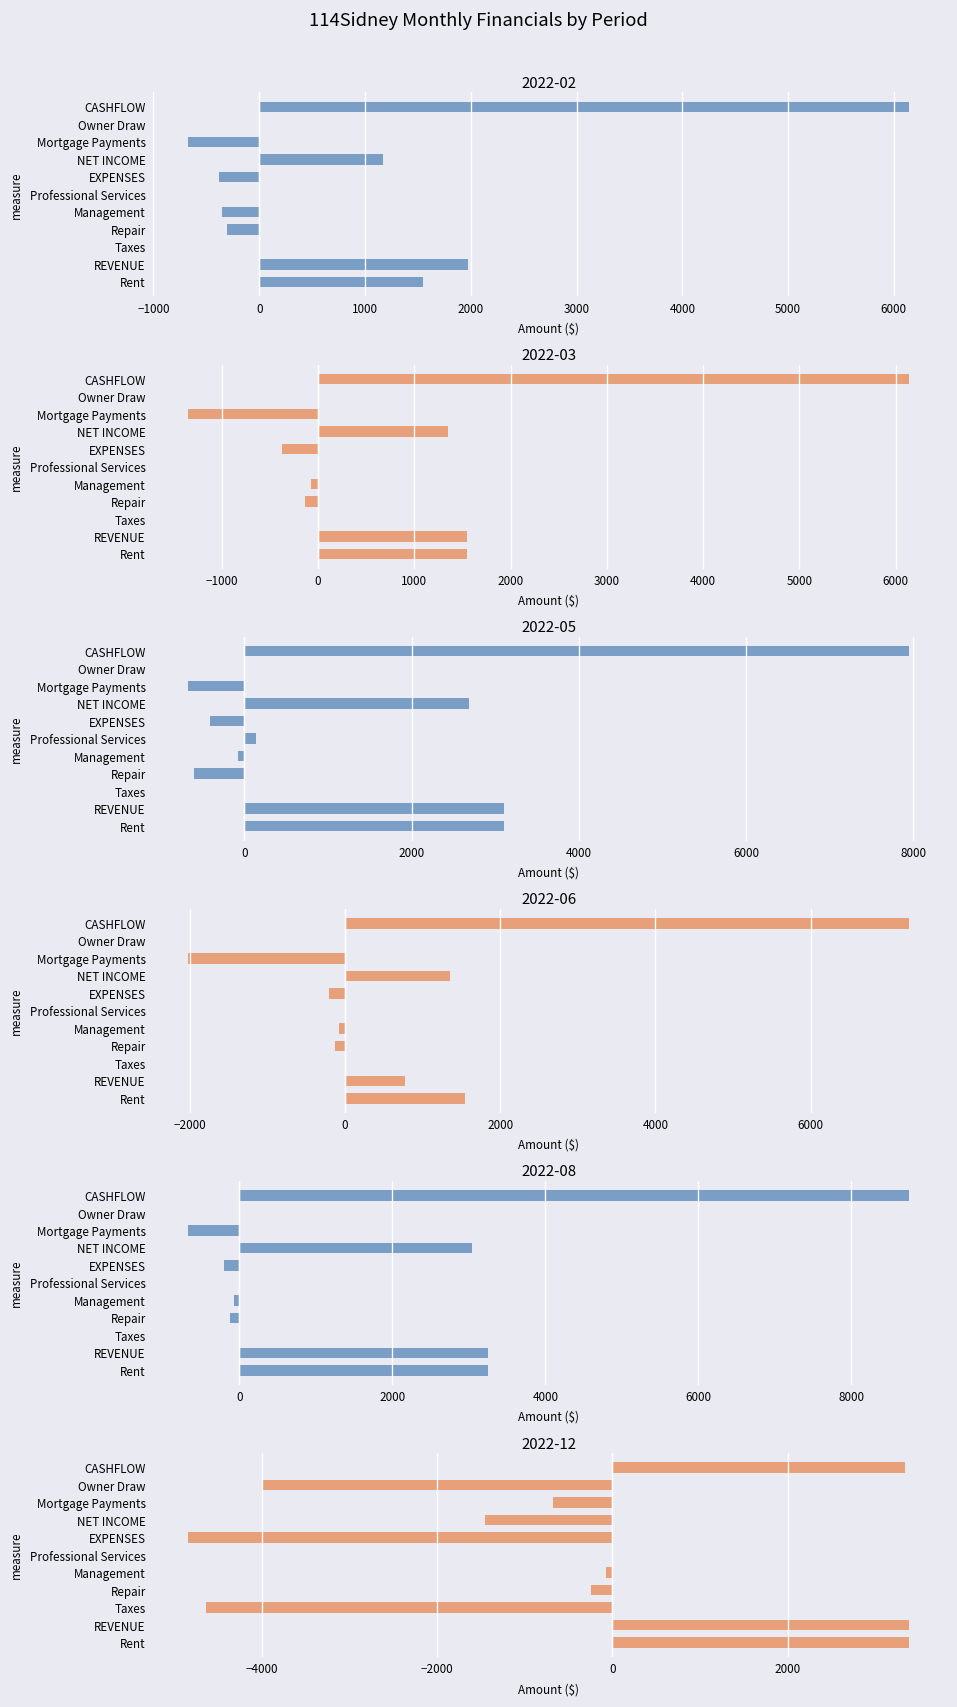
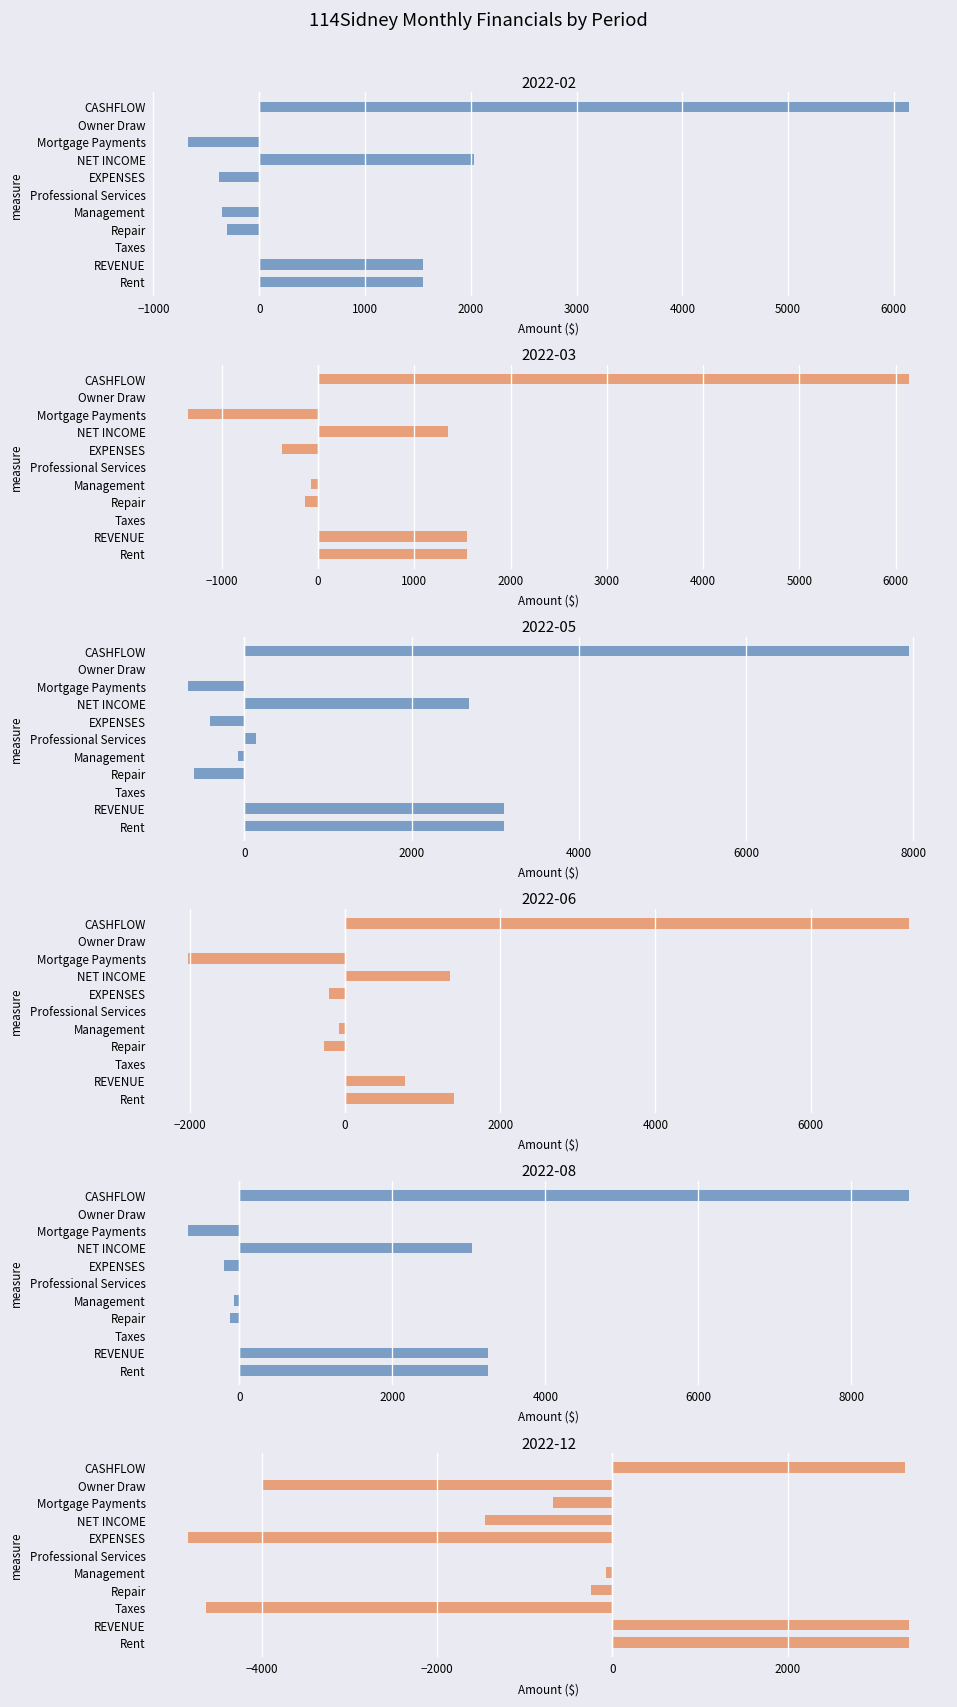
2022-02, NET INCOME: 1200 -> 2000
2022-02, REVENUE: 2000 -> 1600
2022-06, Repair: -100 -> -300
2022-06, Rent: 1600 -> 1400
